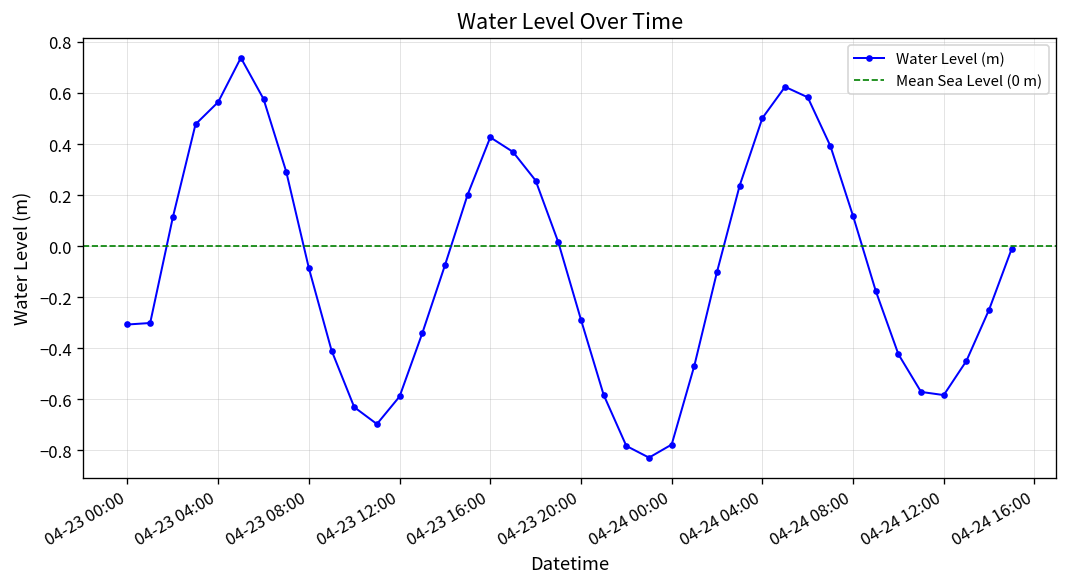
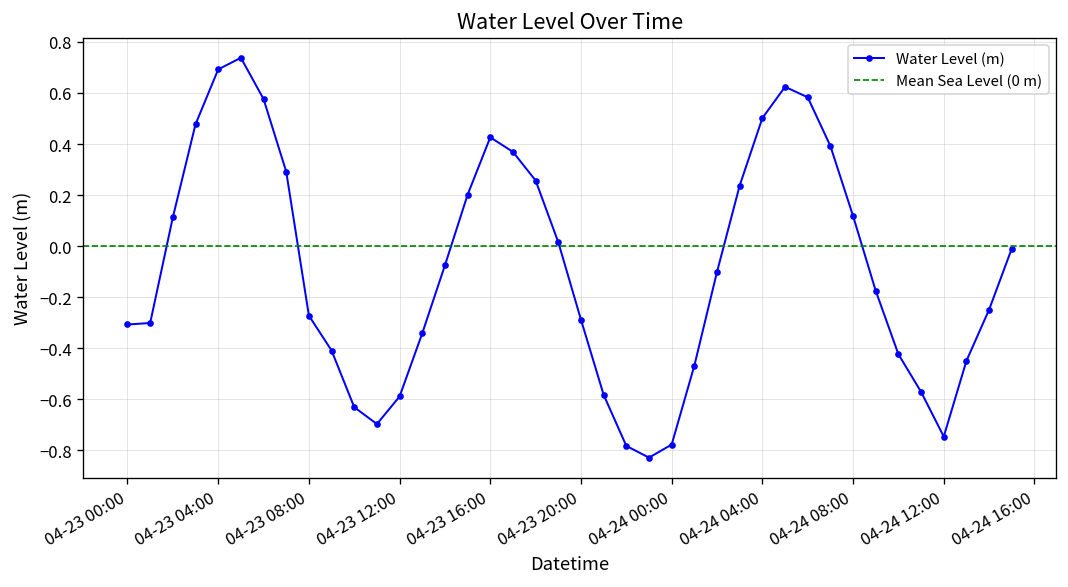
04-23 04:00: 0.56 -> 0.69
04-23 08:00: -0.09 -> -0.27
04-24 12:00: -0.58 -> -0.75
